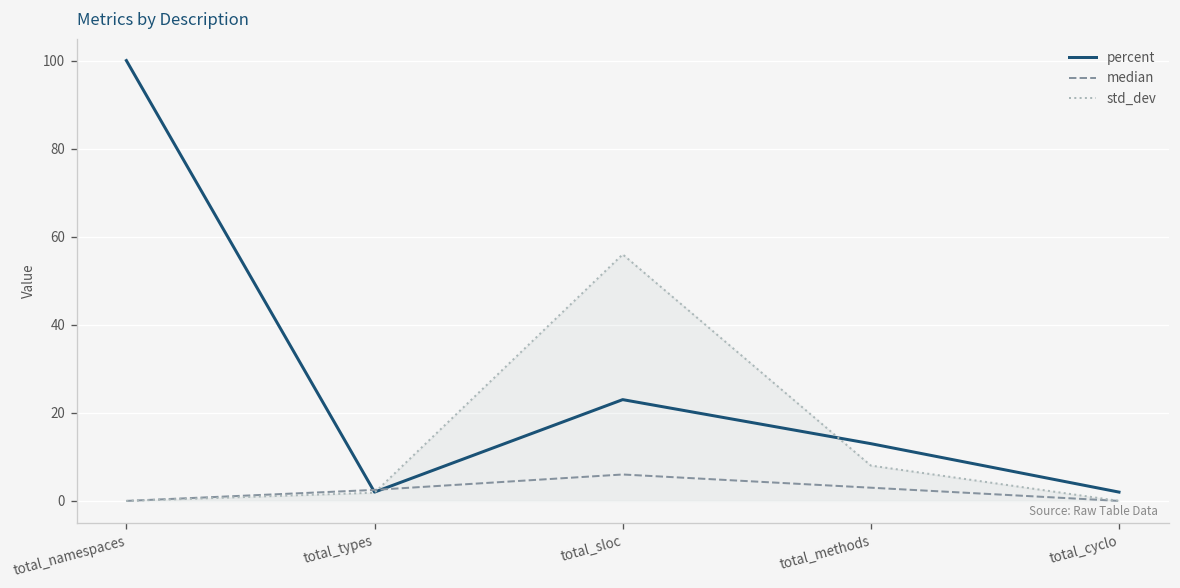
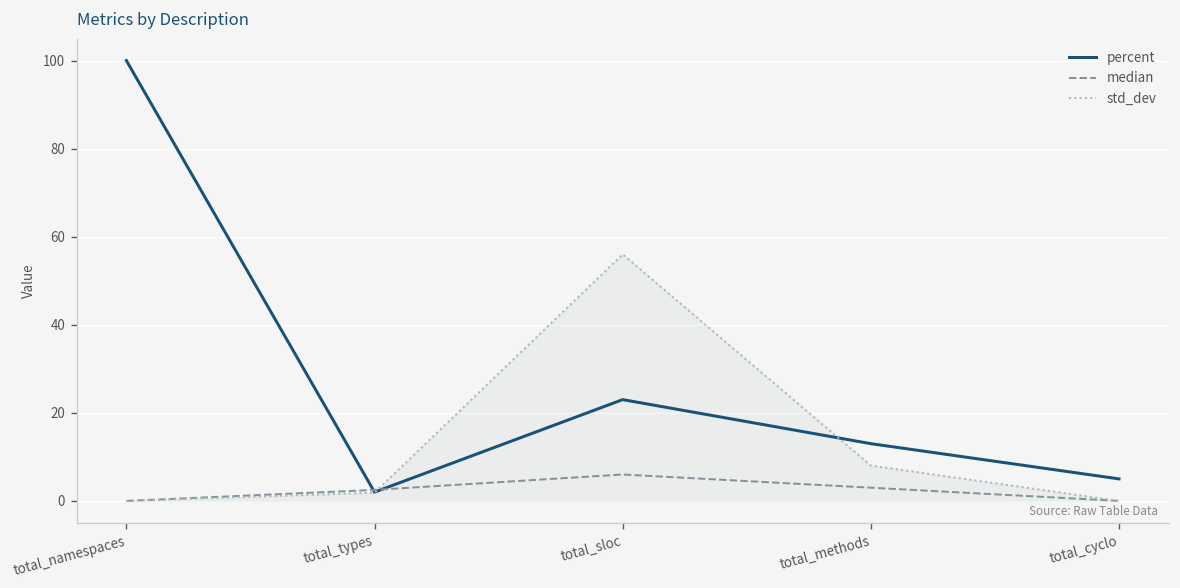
percent, total_cyclo: 2 -> 5
